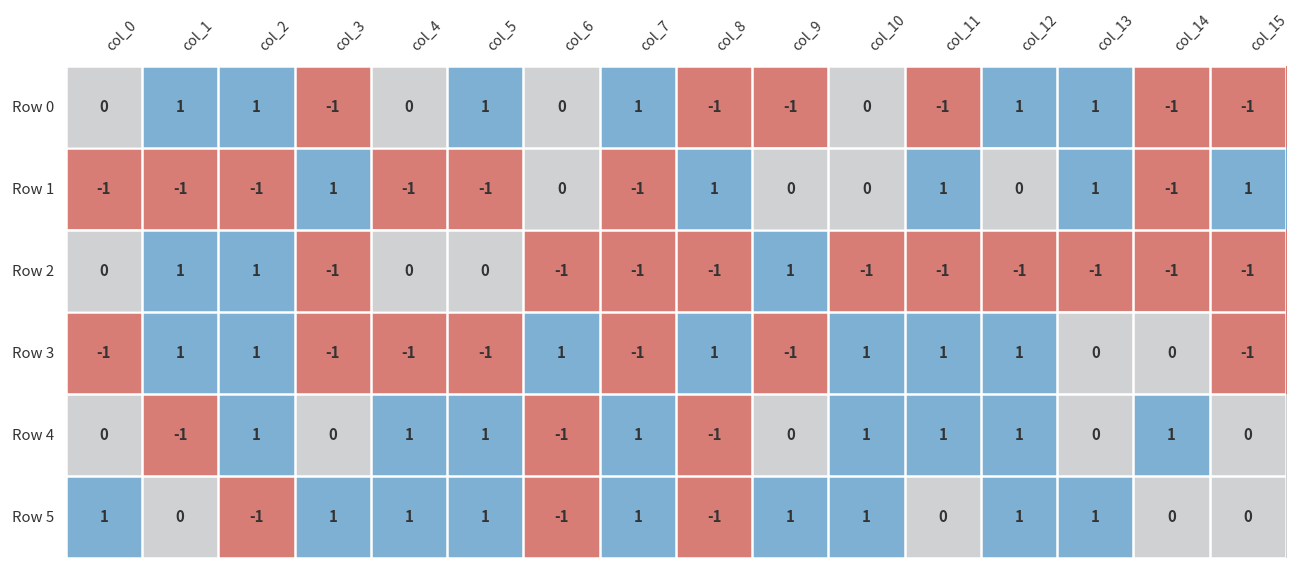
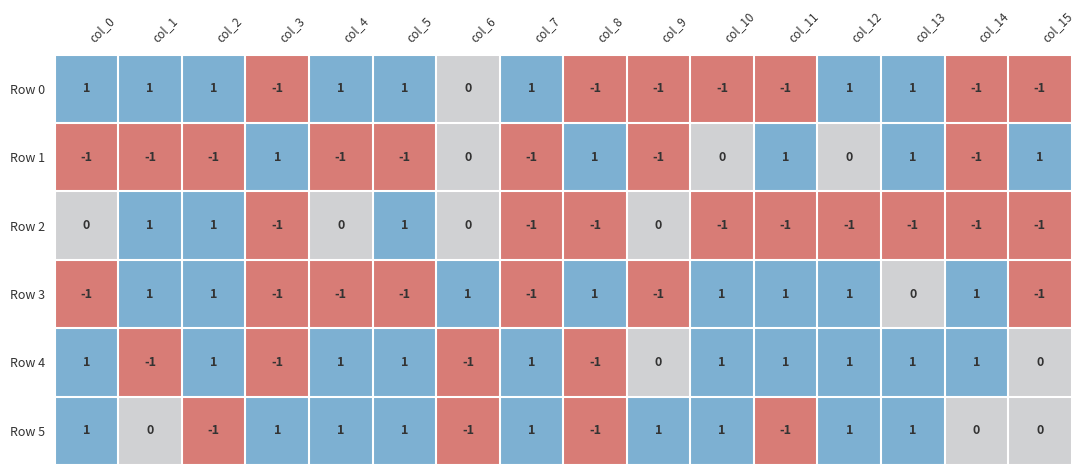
Row 0, col_0: 0 -> 1
Row 0, col_4: 0 -> 1
Row 0, col_10: 0 -> -1
Row 1, col_9: 0 -> -1
Row 2, col_5: 0 -> 1
Row 2, col_6: -1 -> 0
Row 2, col_9: 1 -> 0
Row 3, col_14: 0 -> 1
Row 4, col_0: 0 -> 1
Row 4, col_3: 0 -> -1
Row 4, col_13: 0 -> 1
Row 5, col_11: 0 -> -1
